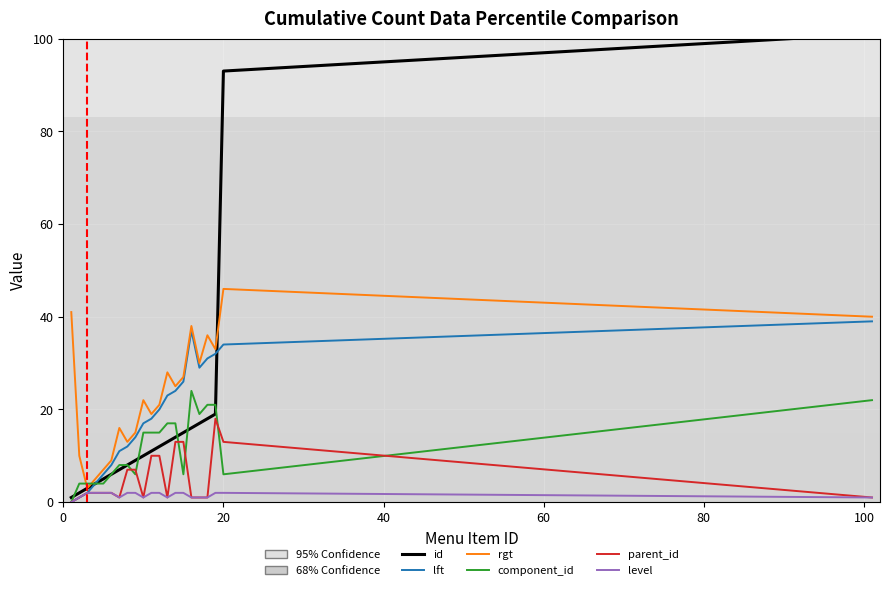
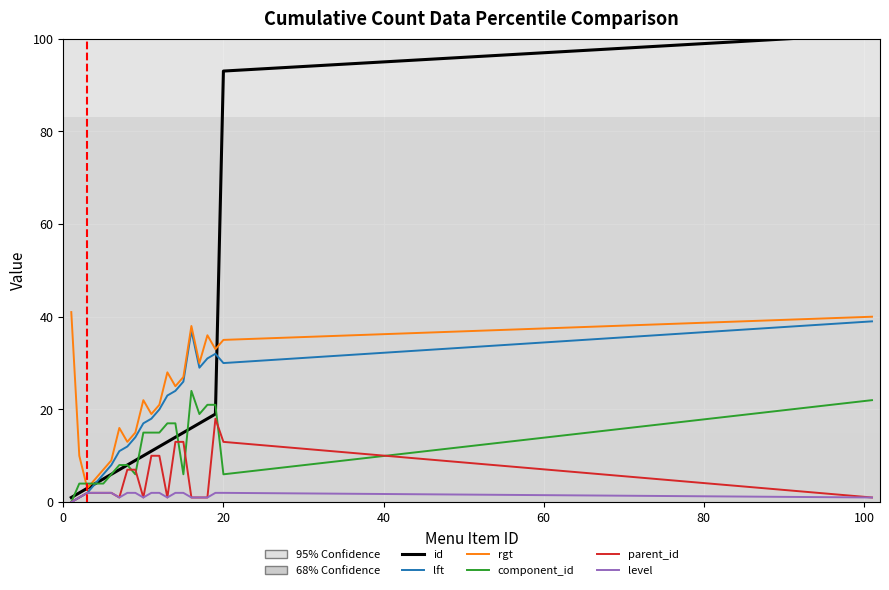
lft, 20: 34 -> 30
rgt, 20: 46 -> 35
